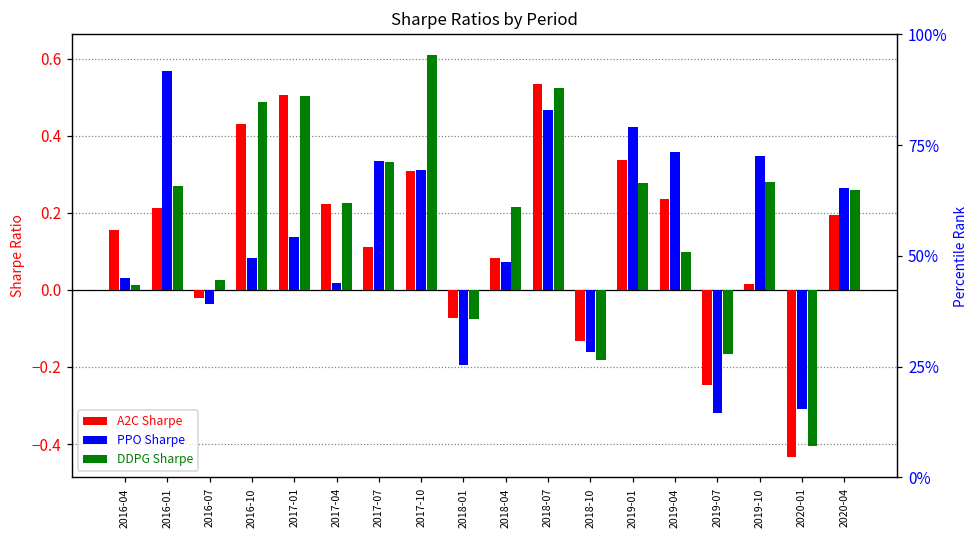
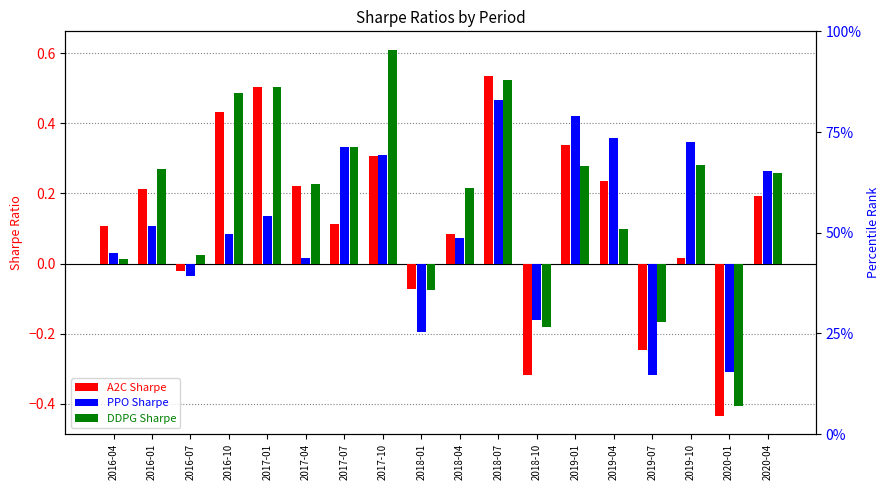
A2C Sharpe, 2016-04: 0.16 -> 0.11
PPO Sharpe, 2016-01: 0.57 -> 0.11
A2C Sharpe, 2018-10: -0.13 -> -0.32
